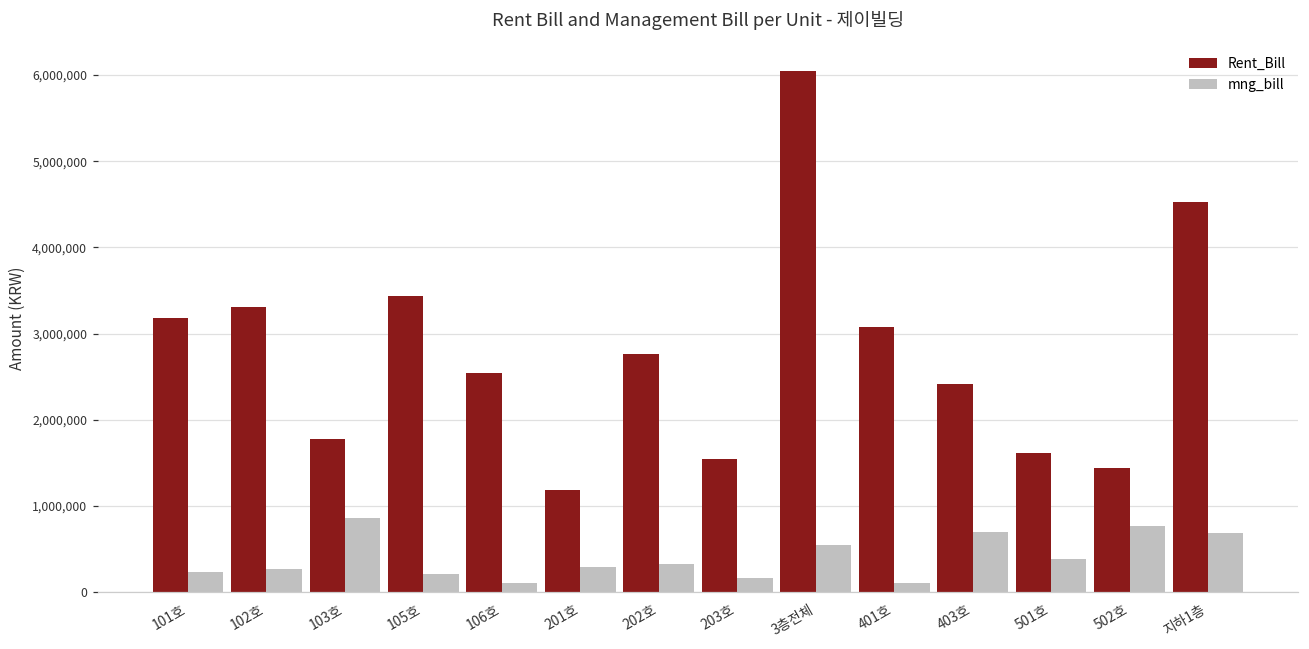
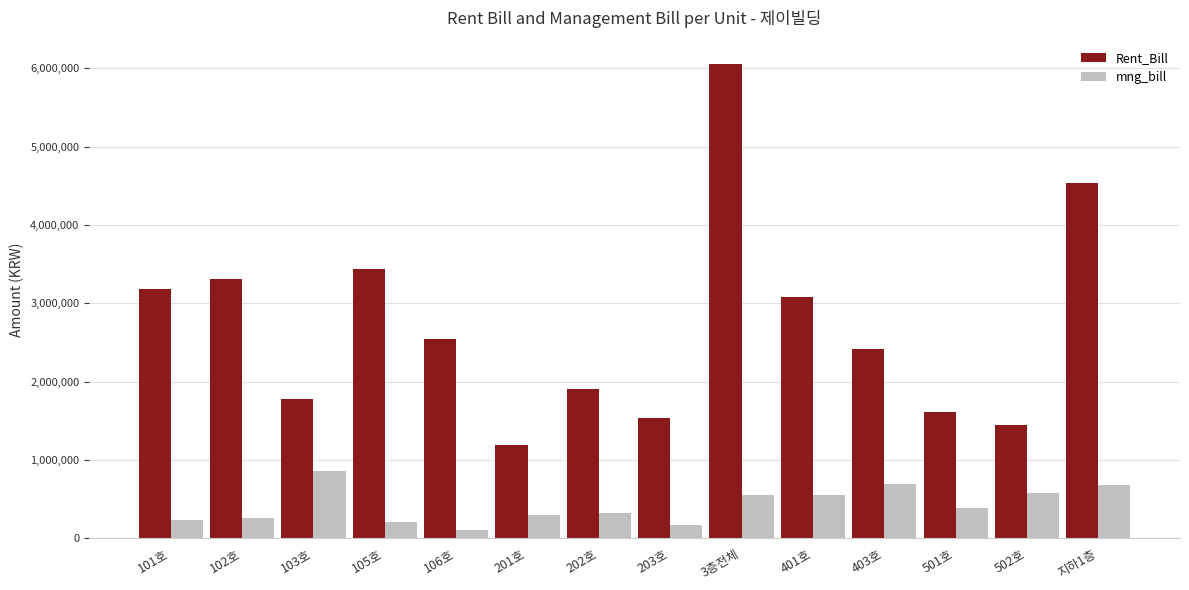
Rent_Bill, 202호: 2,800,000 -> 1,900,000
mng_bill, 401호: 100,000 -> 600,000
mng_bill, 502호: 800,000 -> 600,000
